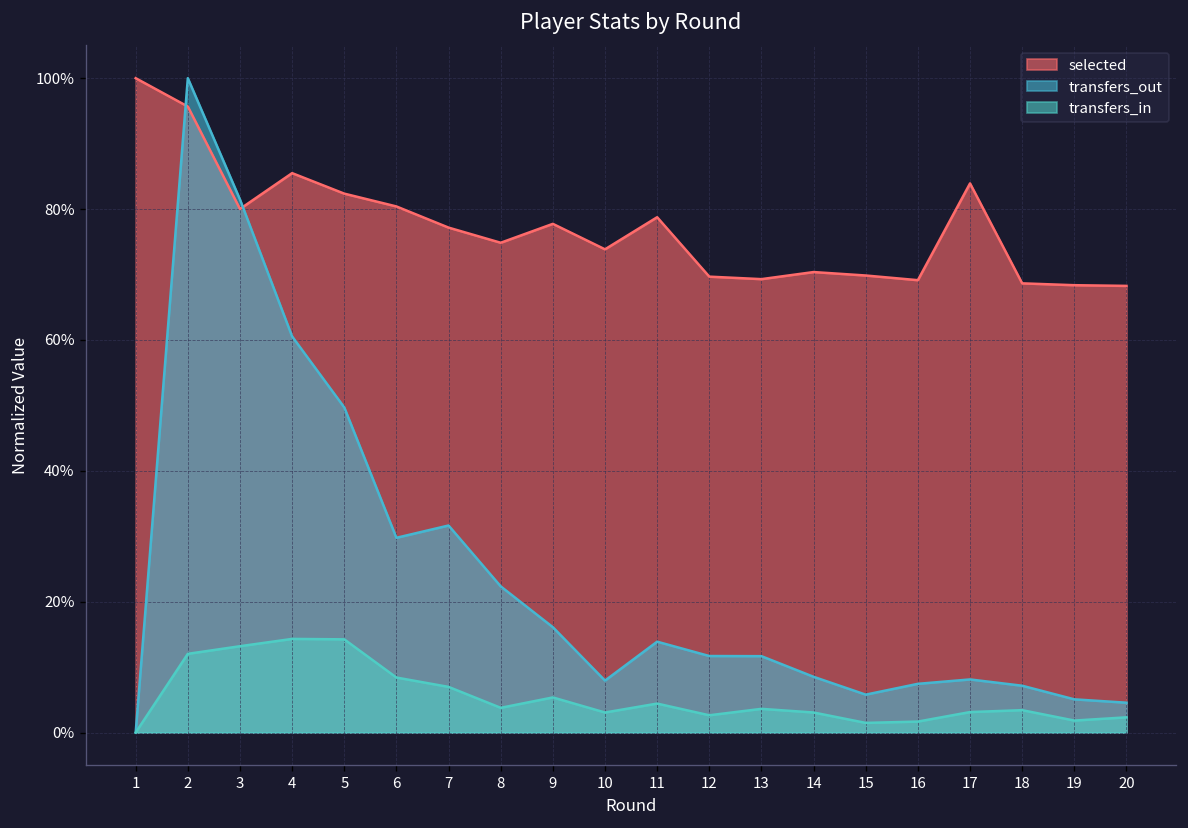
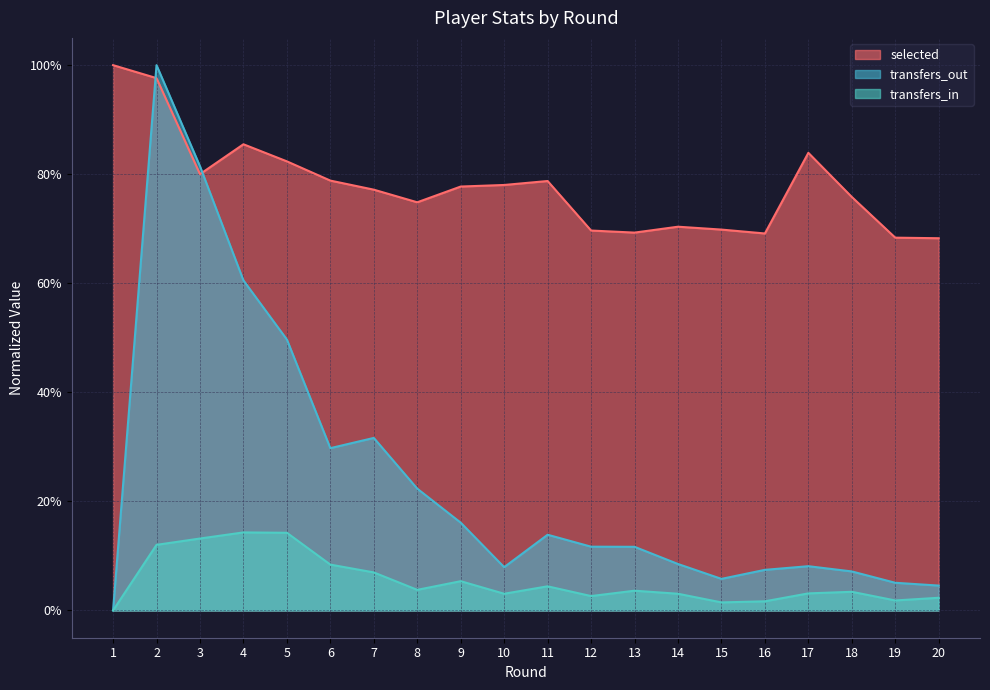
selected, 2: 96% -> 98%
selected, 6: 80% -> 79%
selected, 10: 74% -> 78%
selected, 18: 69% -> 76%
